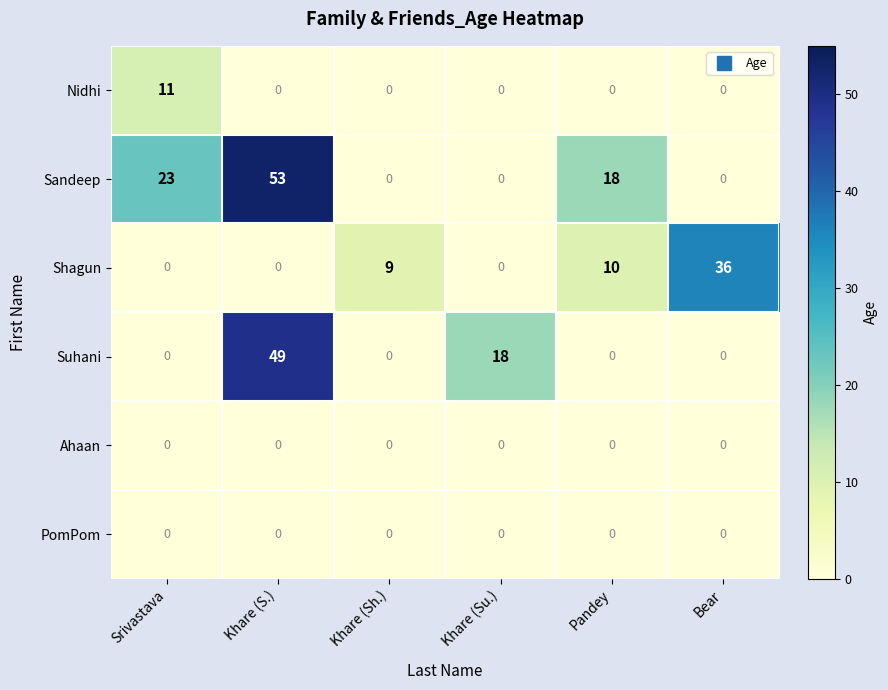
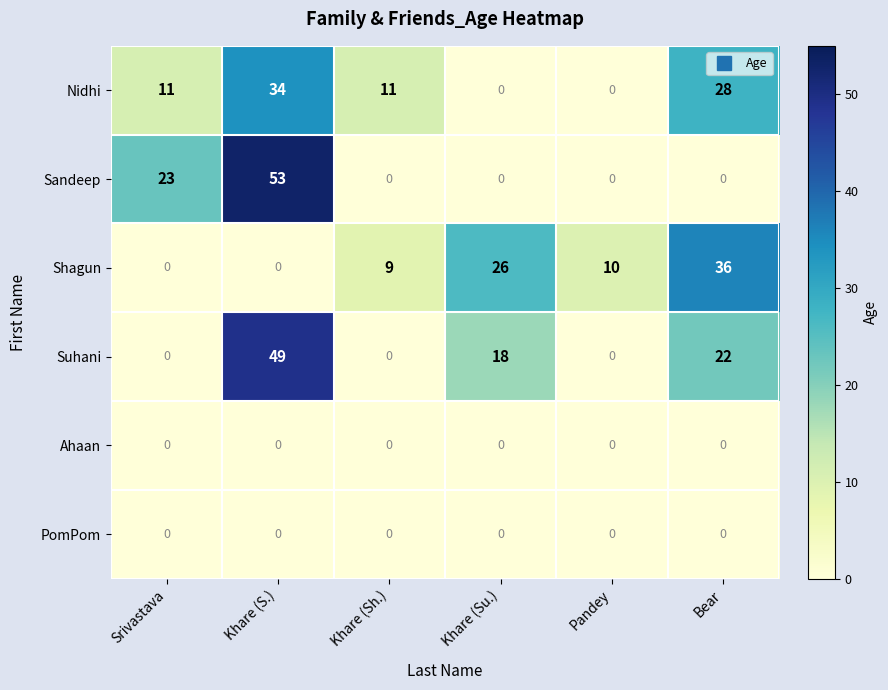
Nidhi, Khare (S.): 0 -> 34
Nidhi, Khare (Sh.): 0 -> 11
Nidhi, Bear: 0 -> 28
Sandeep, Pandey: 18 -> 0
Shagun, Khare (Su.): 0 -> 26
Suhani, Bear: 0 -> 22
